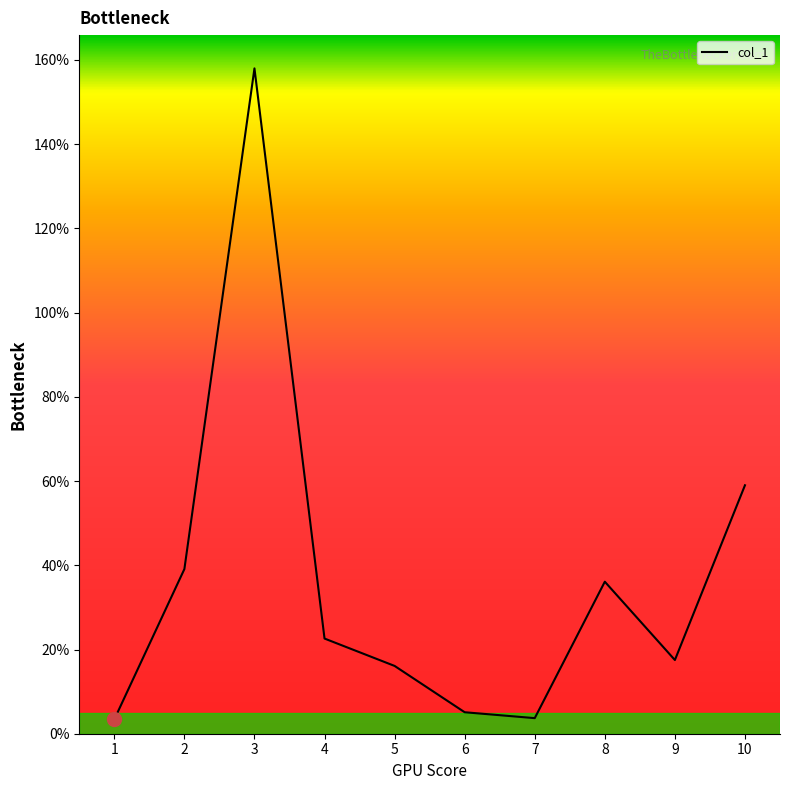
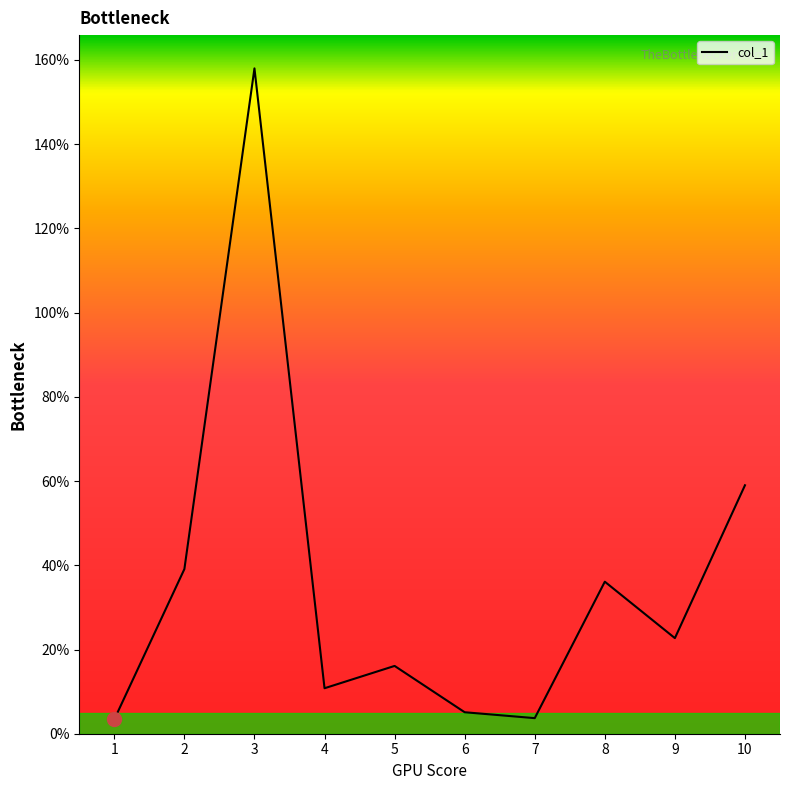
col_1, 4: 23% -> 11%
col_1, 9: 18% -> 23%
